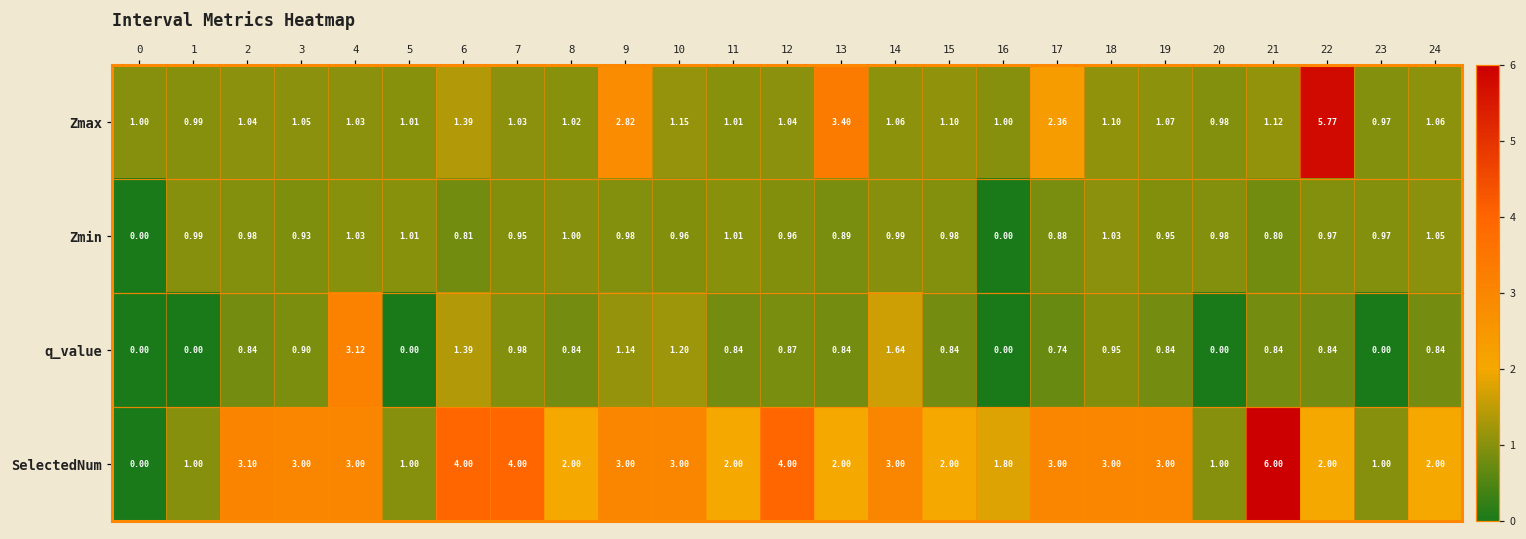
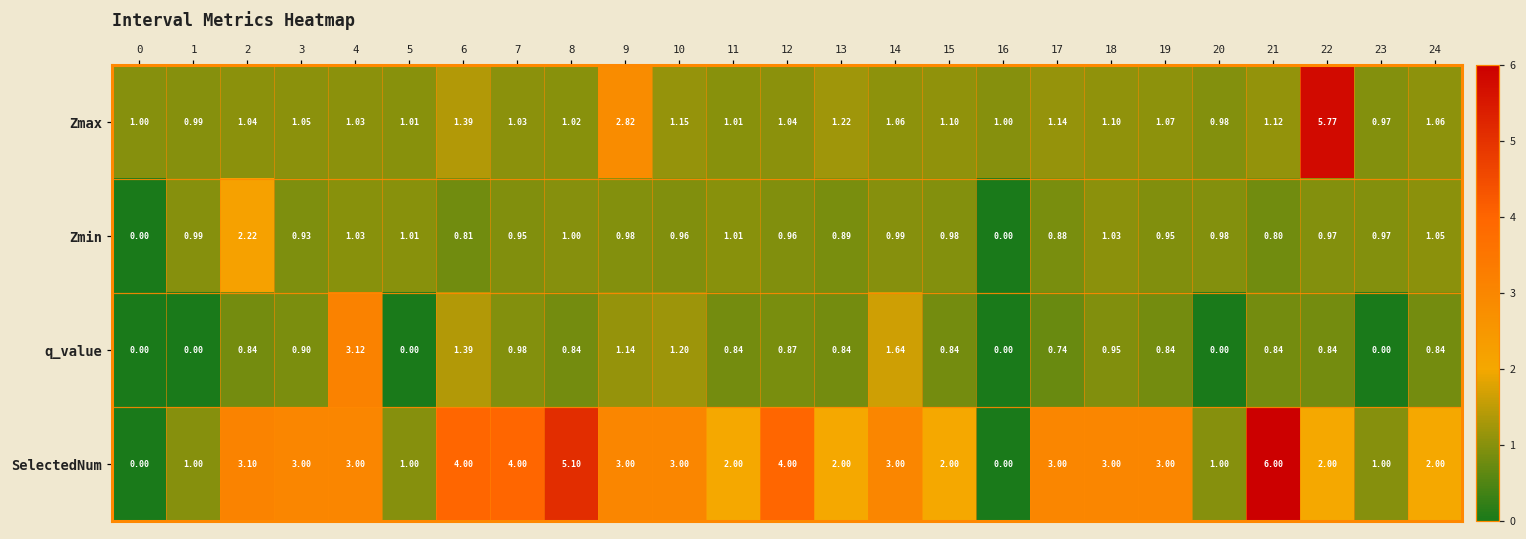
Zmax, 13: 3.40 -> 1.22
Zmax, 17: 2.36 -> 1.14
Zmin, 2: 0.98 -> 2.22
SelectedNum, 8: 2.00 -> 5.10
SelectedNum, 16: 1.80 -> 0.00
